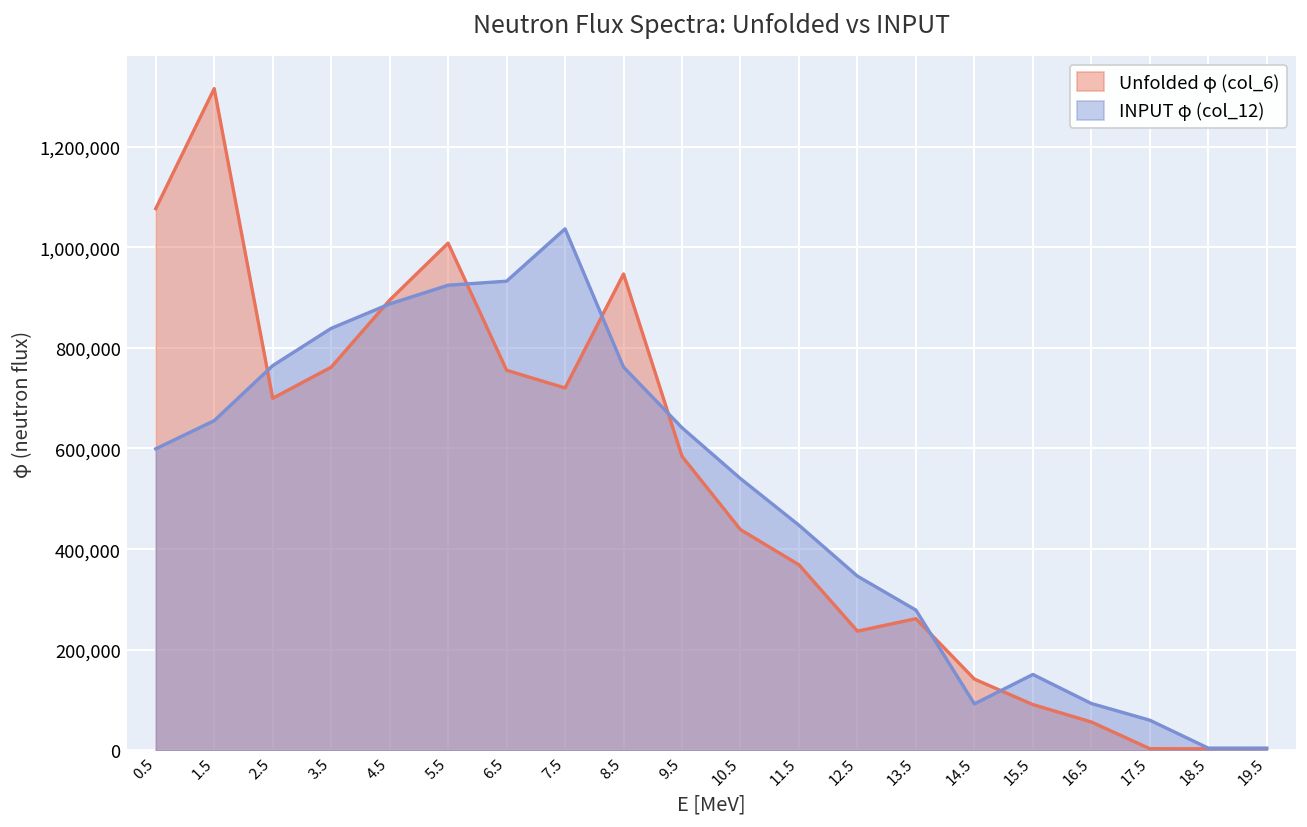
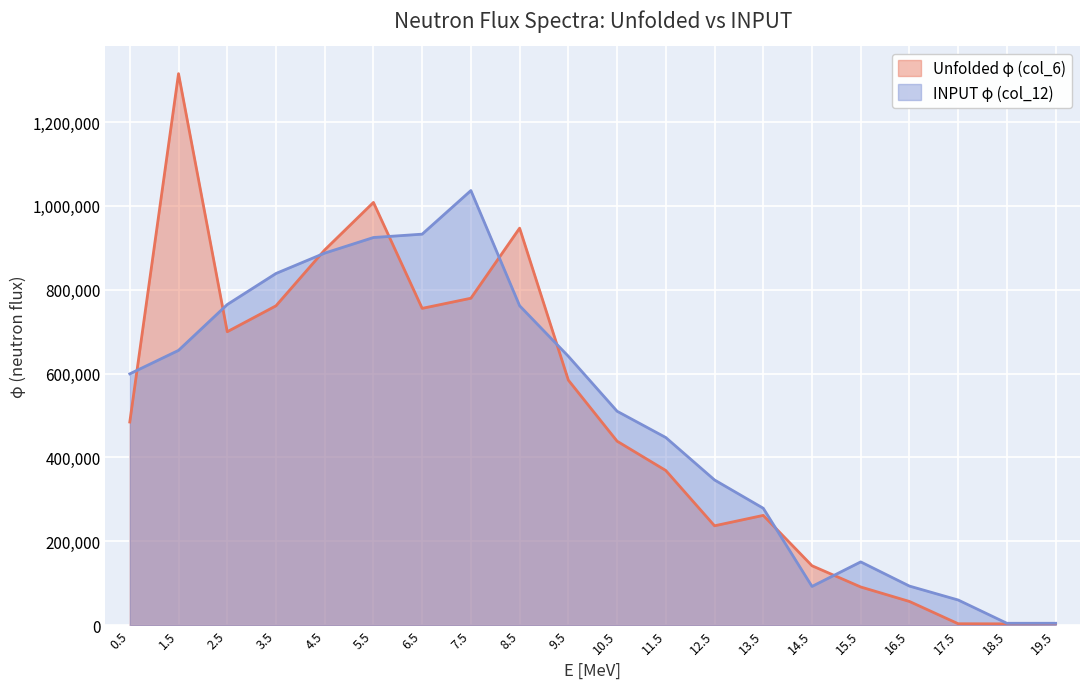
Unfolded φ (col_6), 0.5: 1,080,000 -> 480,000
Unfolded φ (col_6), 7.5: 720,000 -> 780,000
INPUT φ (col_12), 10.5: 540,000 -> 510,000
